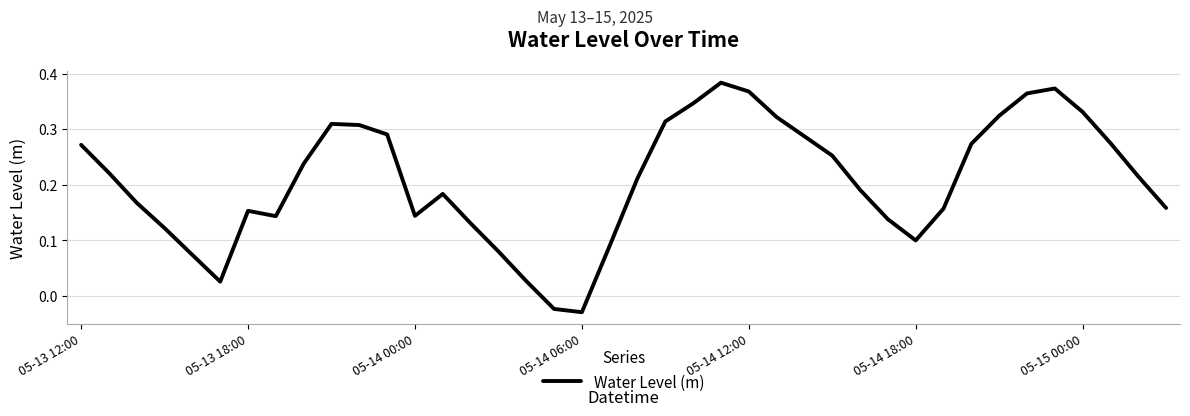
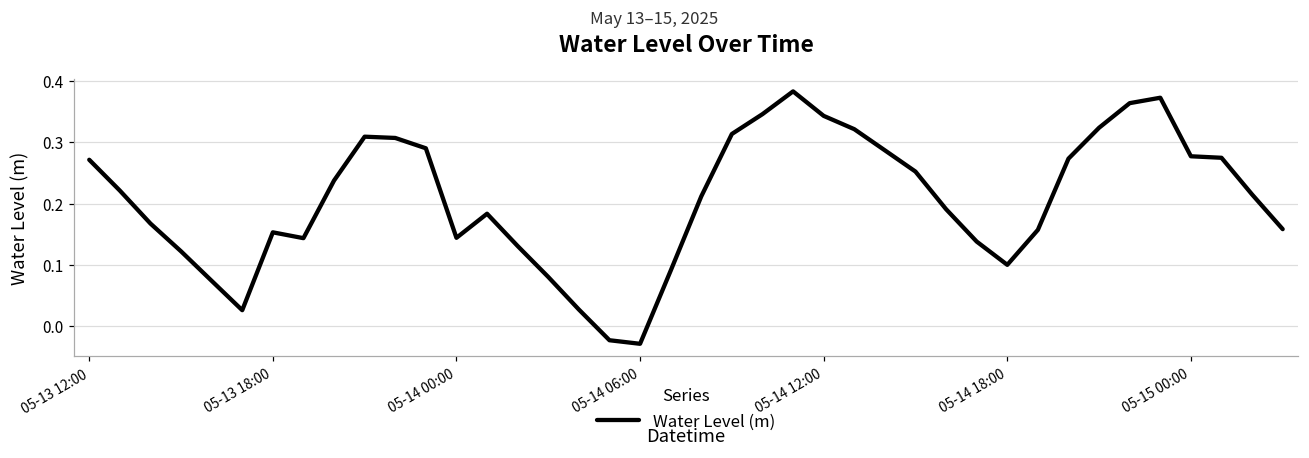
05-14 12:00: 0.37 -> 0.34
05-15 00:00: 0.33 -> 0.28
